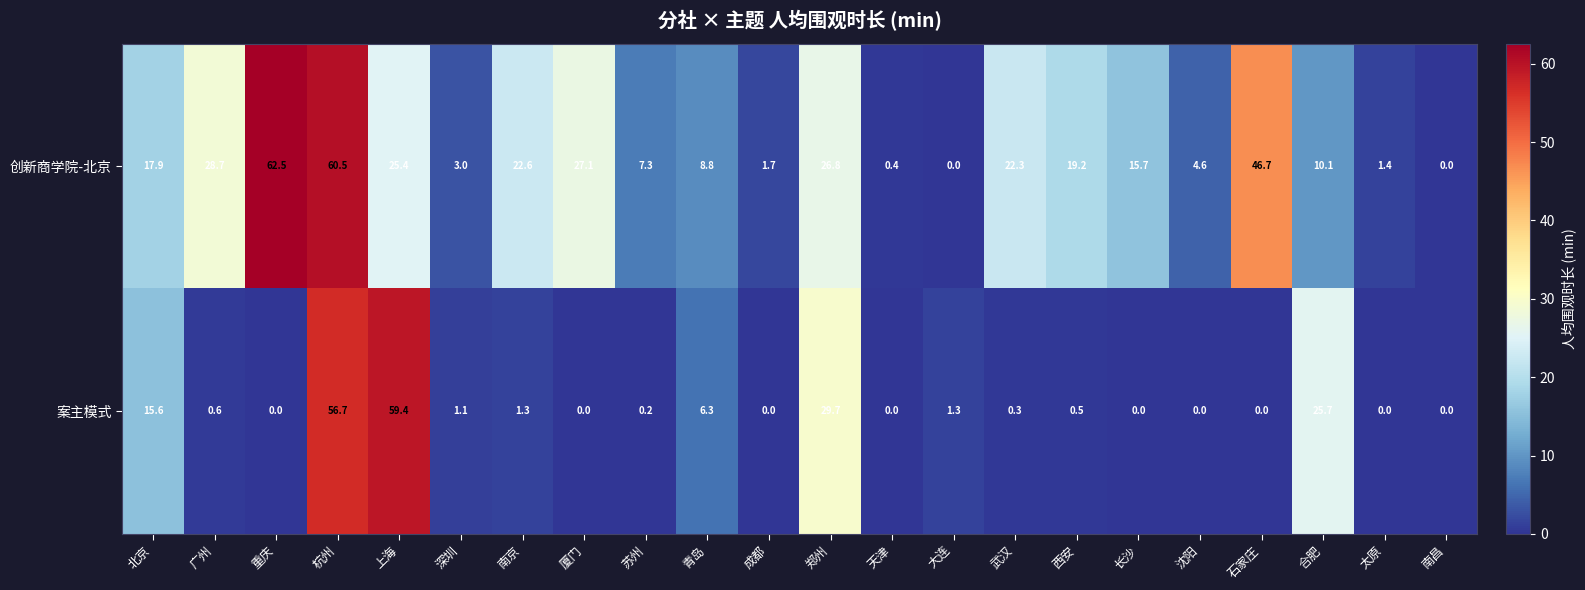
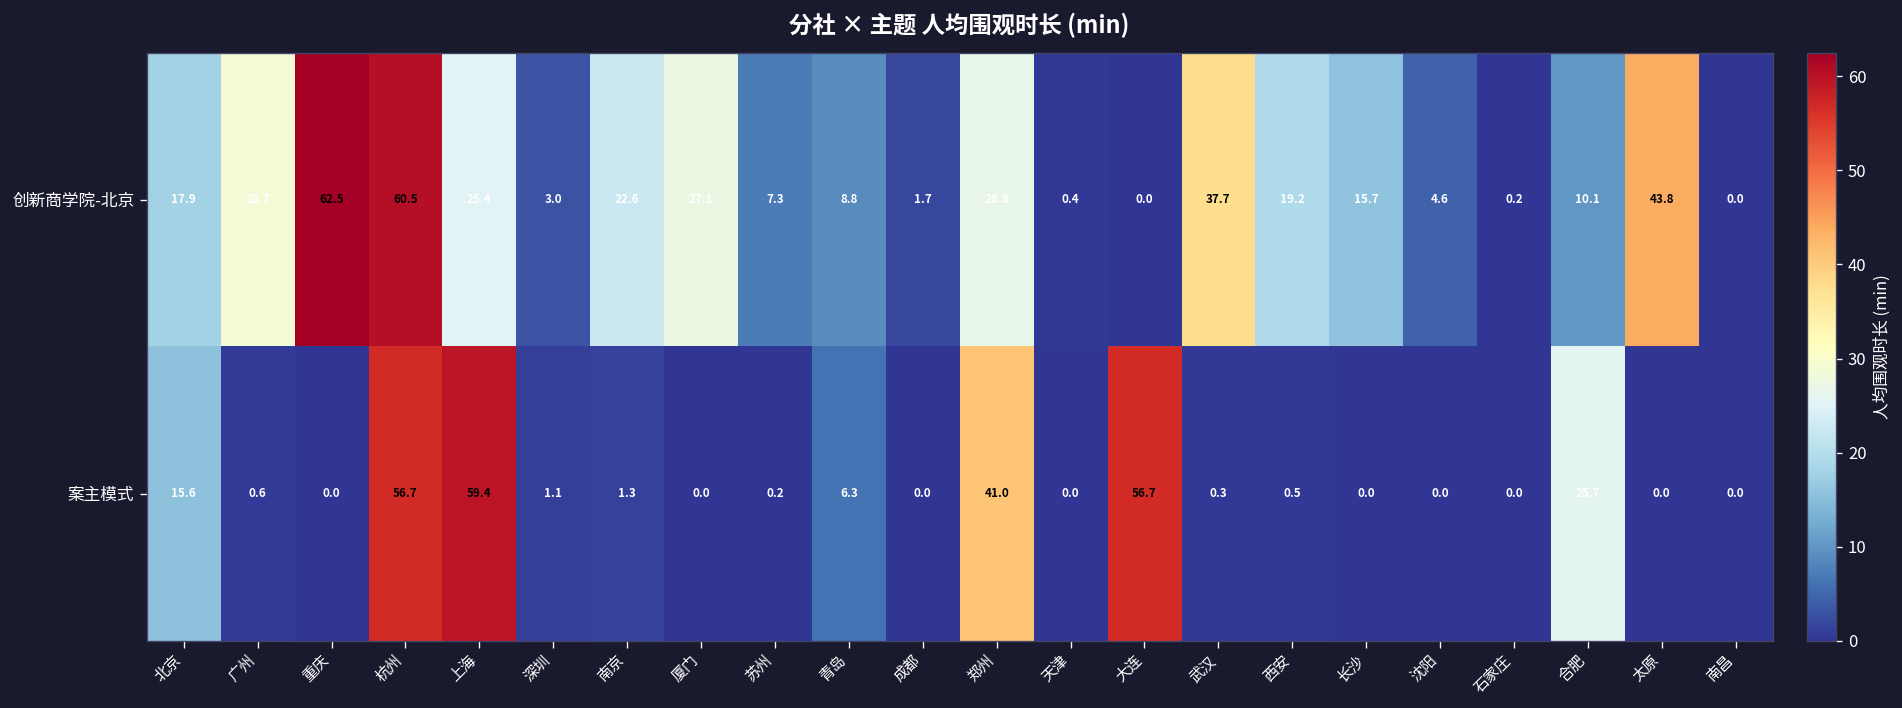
创新商学院-北京, 武汉: 22.3 -> 37.7
创新商学院-北京, 石家庄: 46.7 -> 0.2
创新商学院-北京, 太原: 1.4 -> 43.8
案主模式, 郑州: 29.7 -> 41.0
案主模式, 大连: 1.3 -> 56.7
